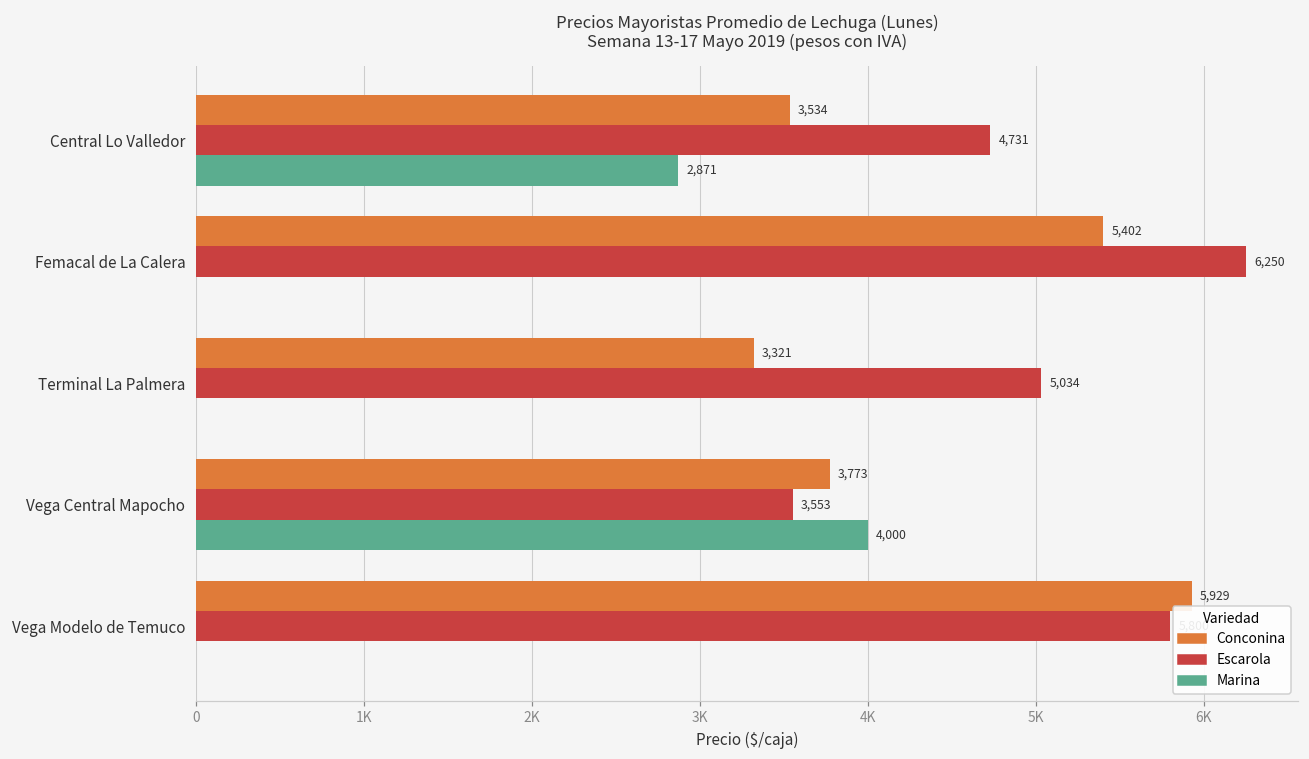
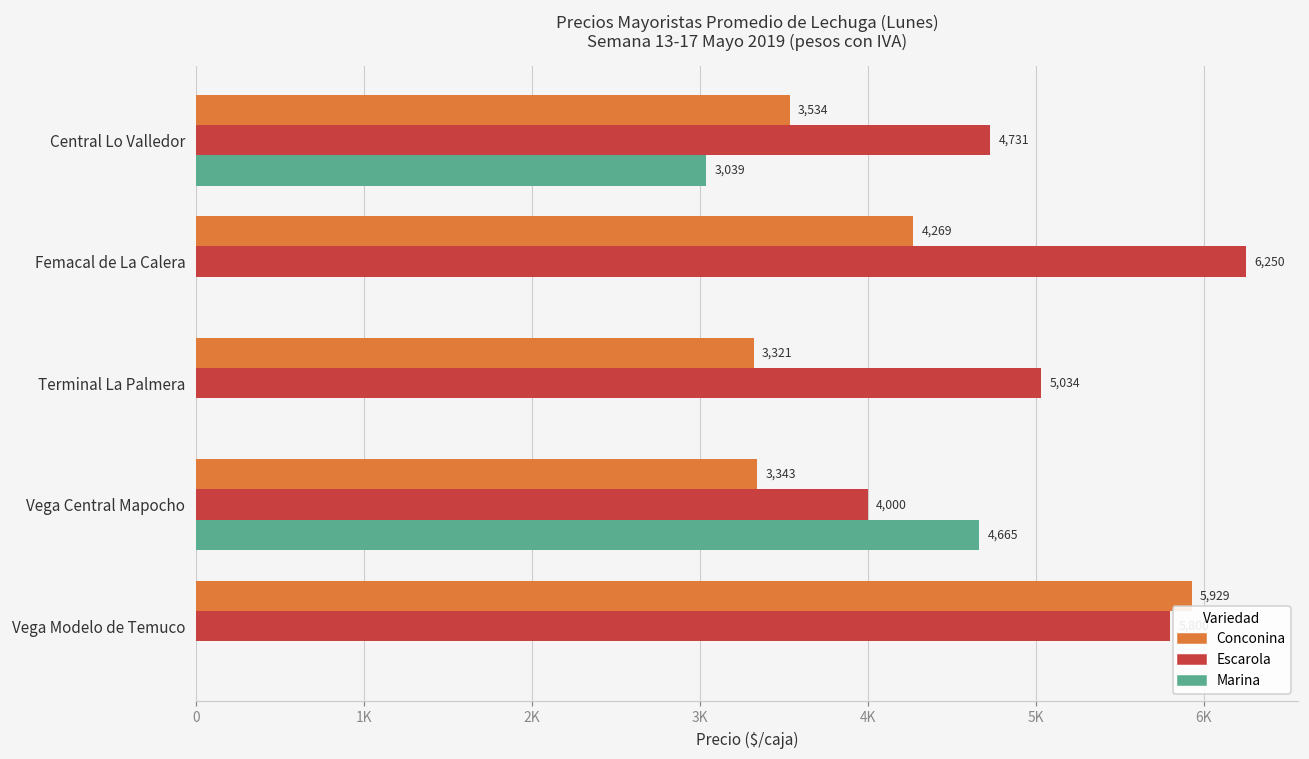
Marina, Central Lo Valledor: 2,871 -> 3,039
Conconina, Femacal de La Calera: 5,402 -> 4,269
Conconina, Vega Central Mapocho: 3,773 -> 3,343
Escarola, Vega Central Mapocho: 3,553 -> 4,000
Marina, Vega Central Mapocho: 4,000 -> 4,665
